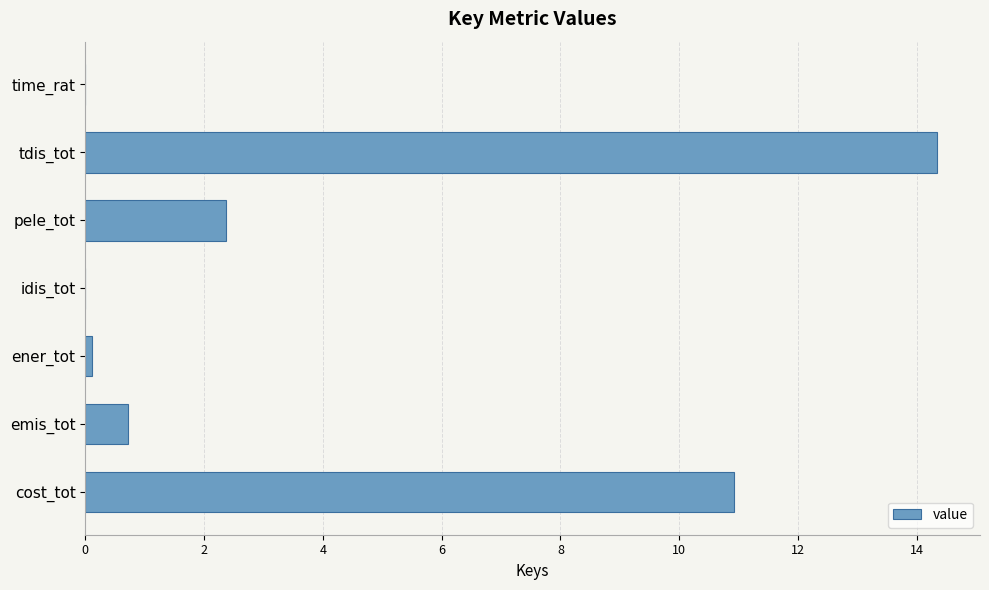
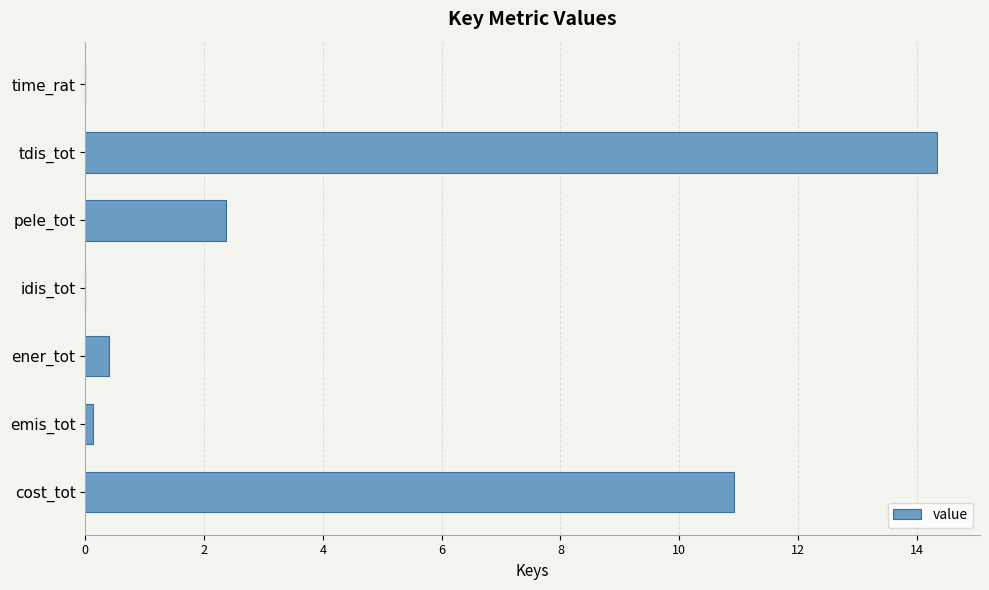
ener_tot: 0.1 -> 0.4
emis_tot: 0.7 -> 0.1
